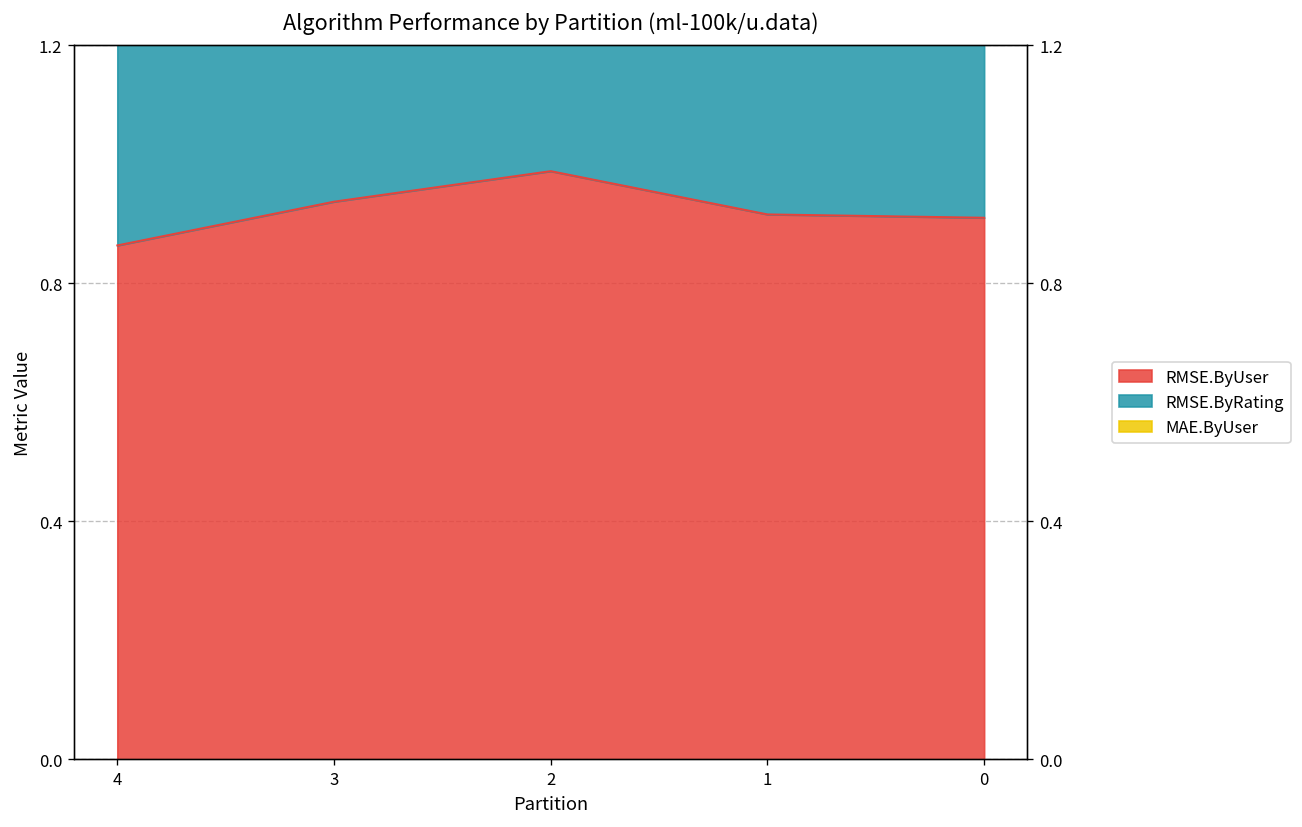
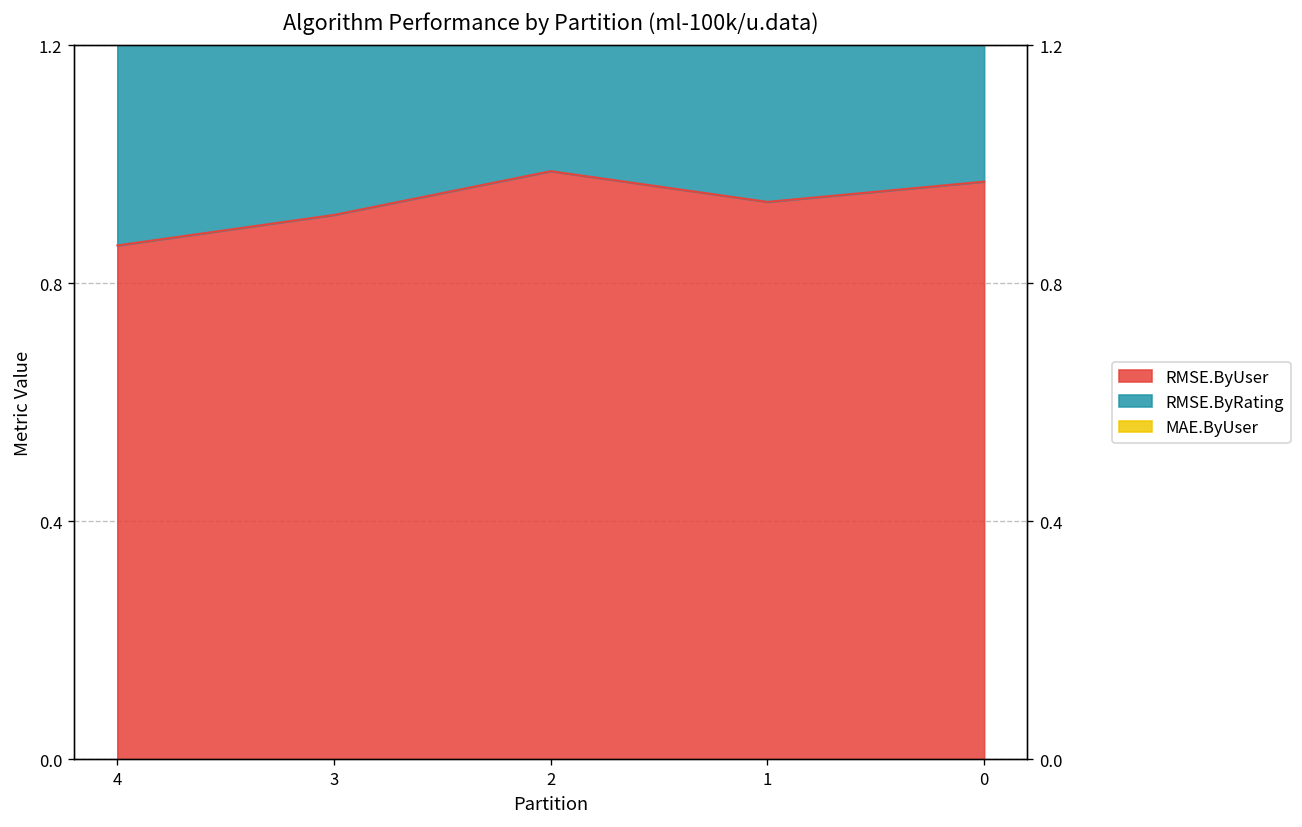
RMSE.ByUser, 3: 0.94 -> 0.92
RMSE.ByUser, 1: 0.92 -> 0.94
RMSE.ByUser, 0: 0.91 -> 0.97
